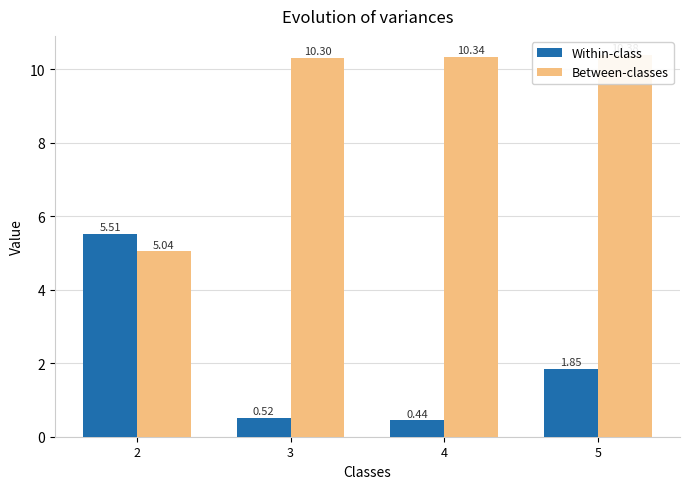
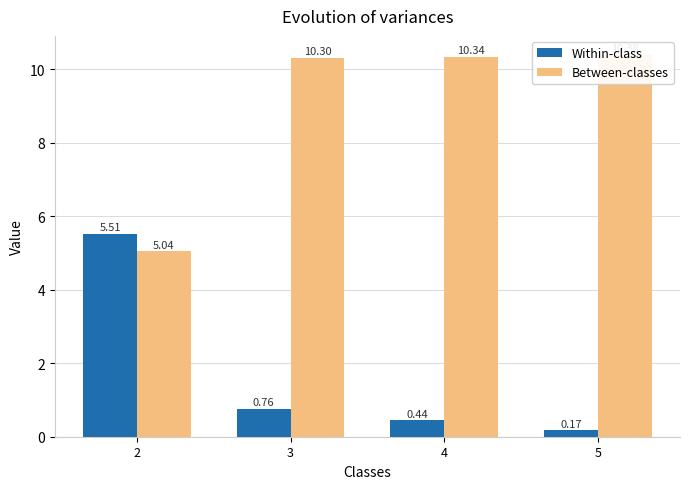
Within-class, 3: 0.52 -> 0.76
Within-class, 5: 1.85 -> 0.17
